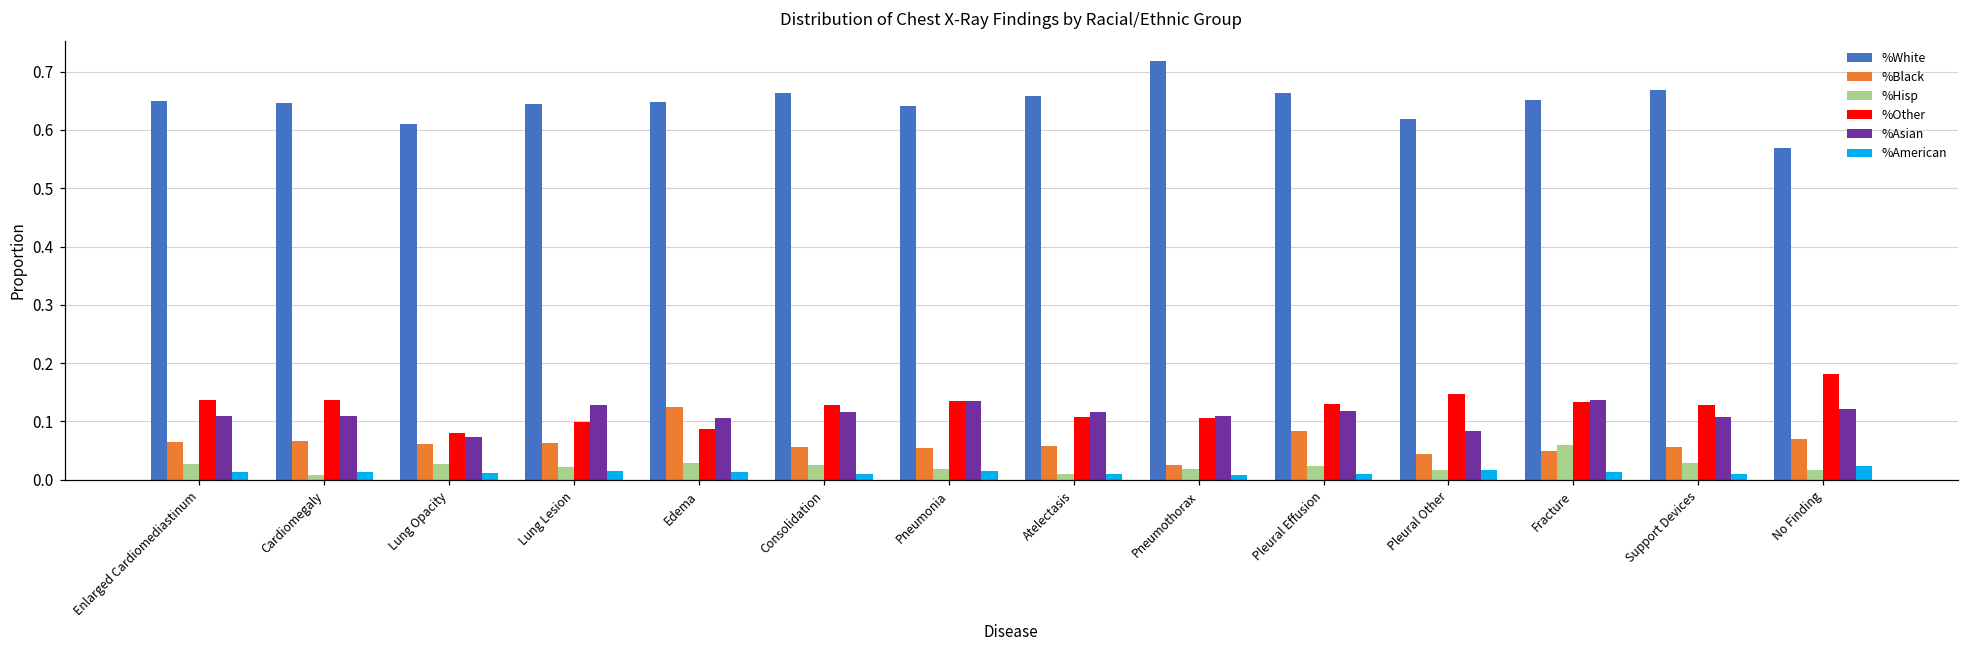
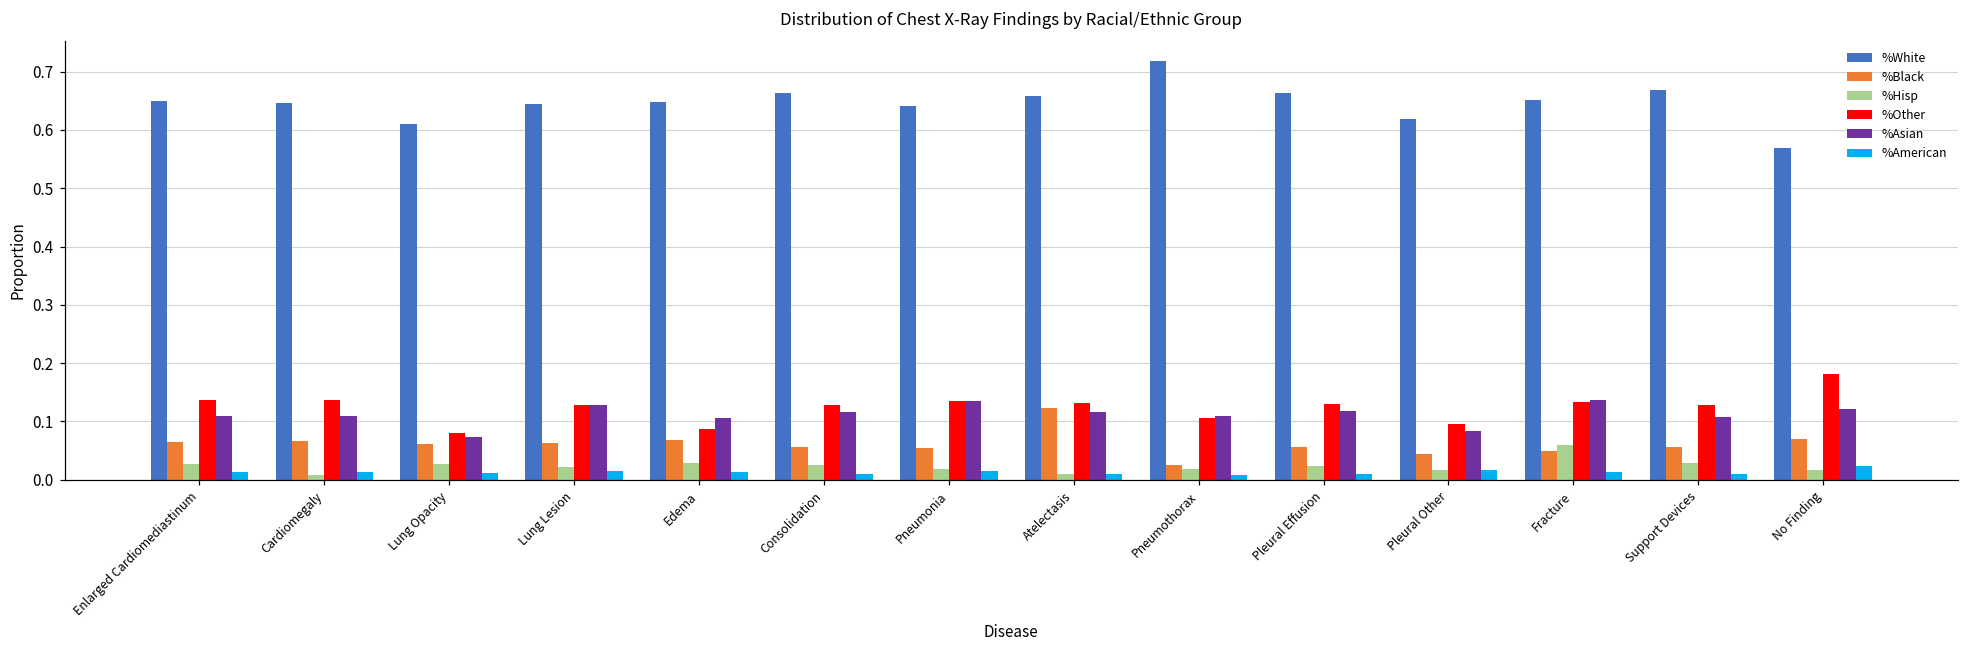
%Other, Lung Lesion: 0.10 -> 0.13
%Black, Edema: 0.12 -> 0.07
%Black, Atelectasis: 0.06 -> 0.12
%Other, Atelectasis: 0.11 -> 0.13
%Black, Pleural Effusion: 0.08 -> 0.06
%Other, Pleural Other: 0.15 -> 0.10
